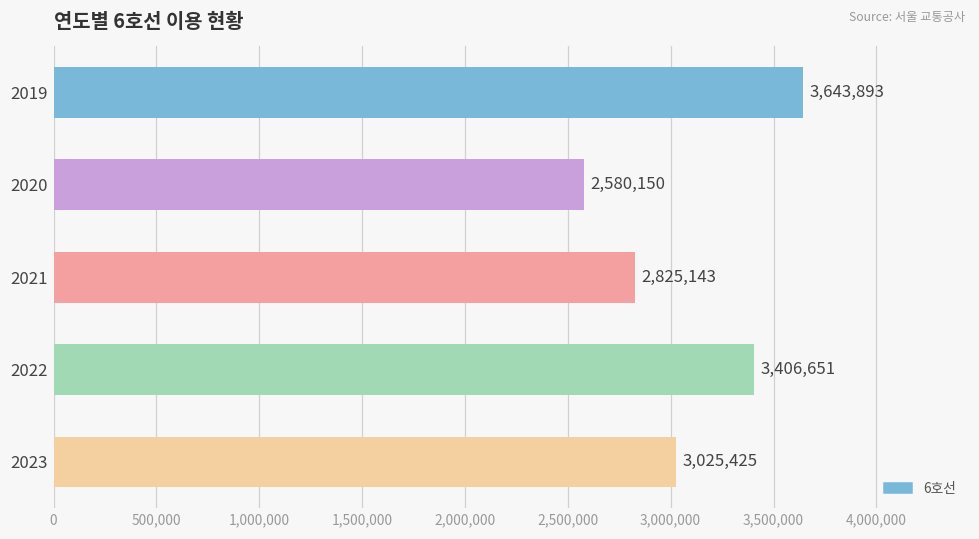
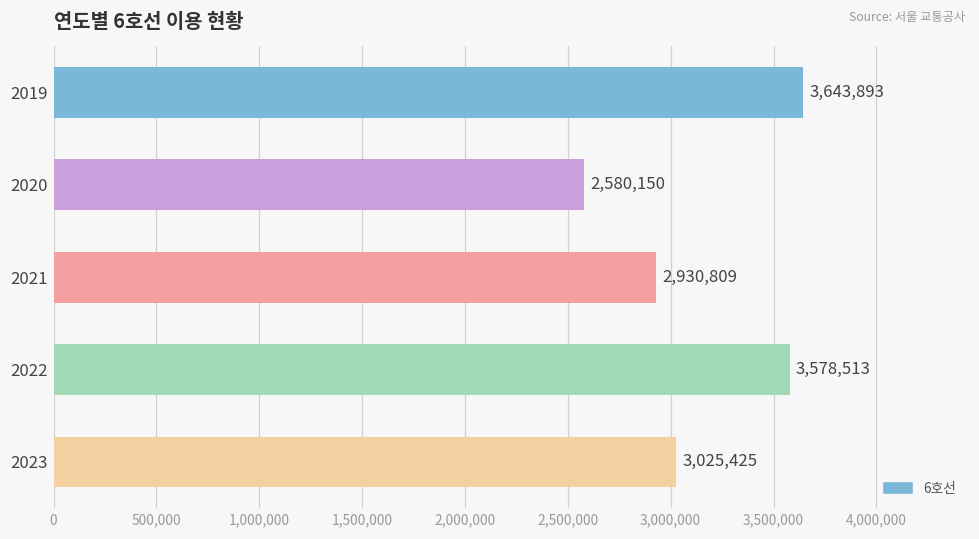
2021: 2,825,143 -> 2,930,809
2022: 3,406,651 -> 3,578,513
